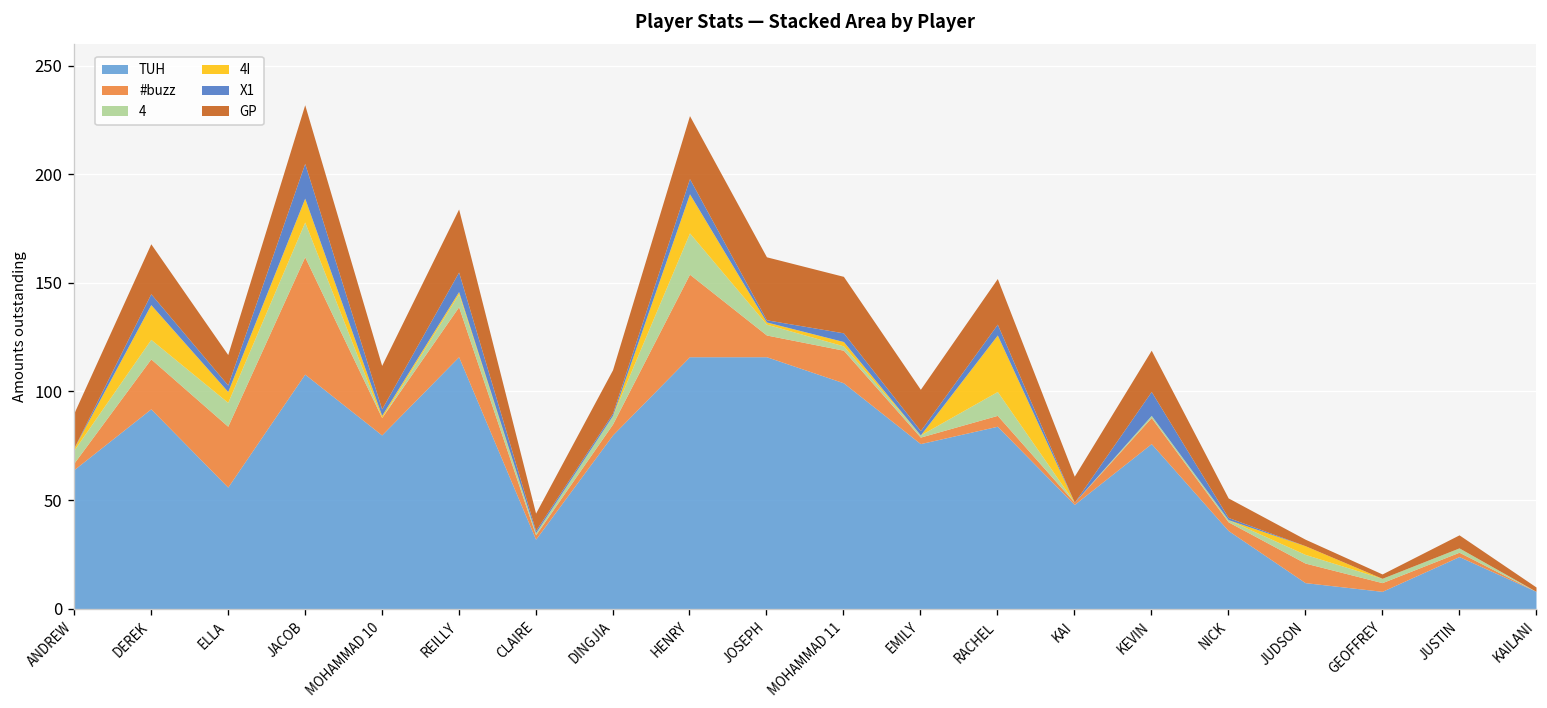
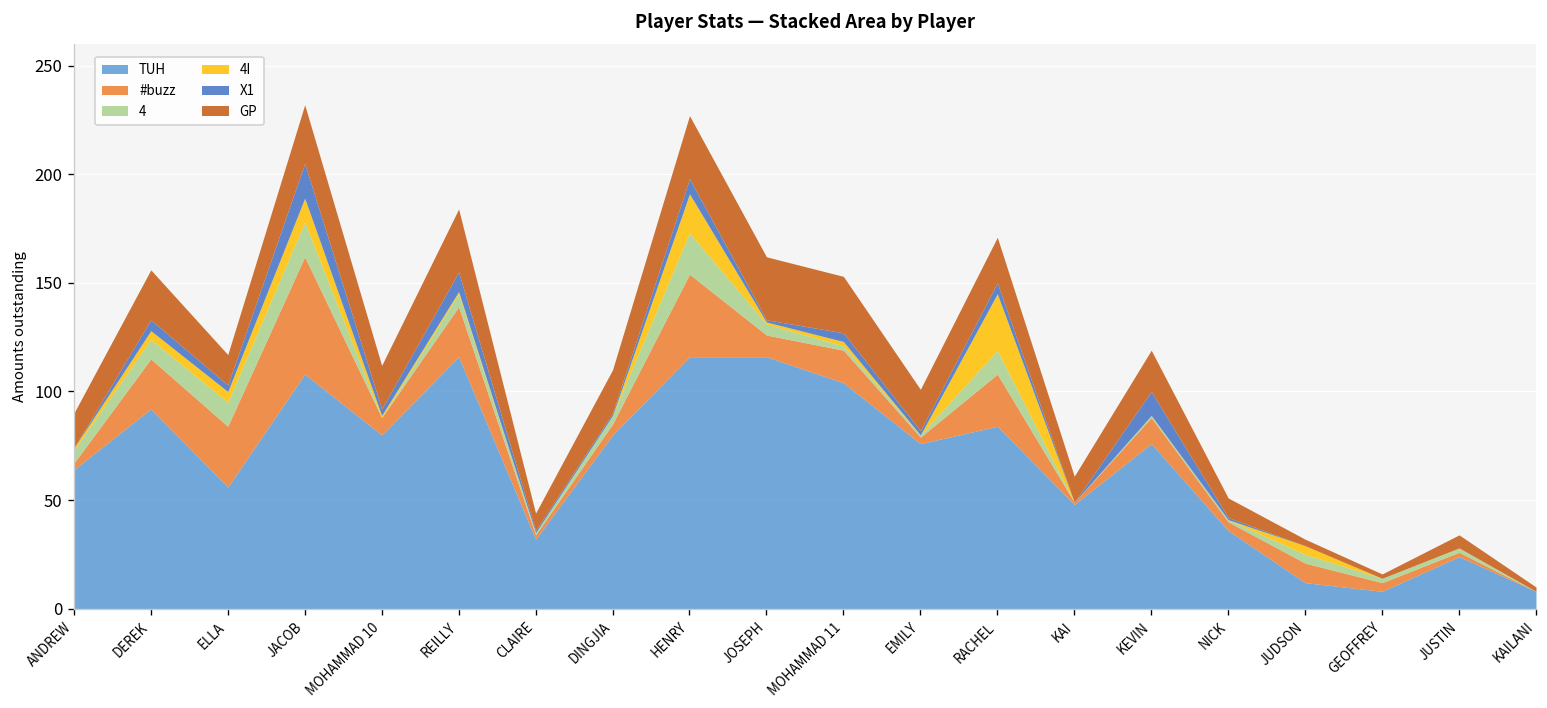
4I, DEREK: 16 -> 4
#buzz, RACHEL: 5 -> 24
